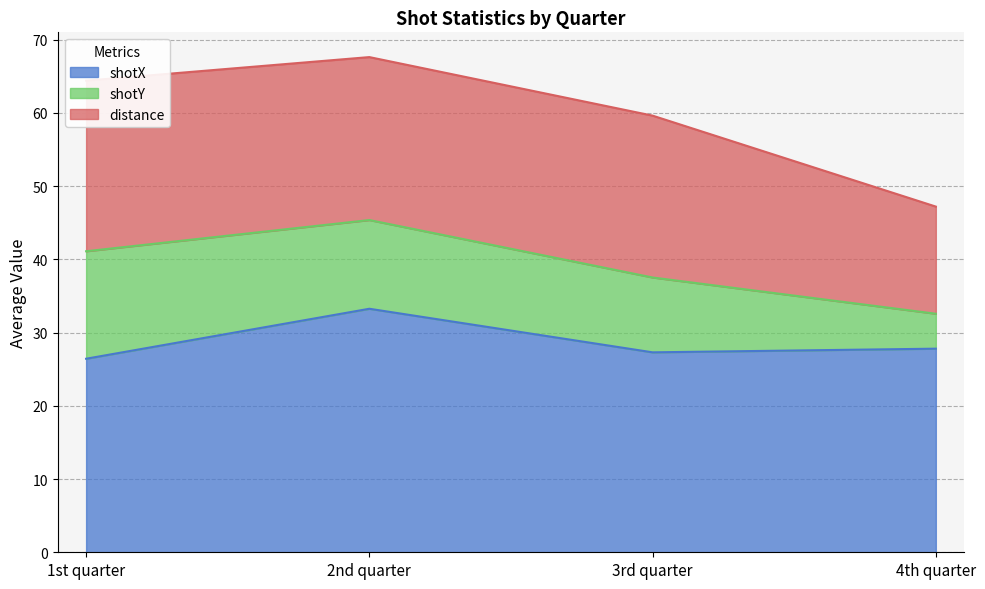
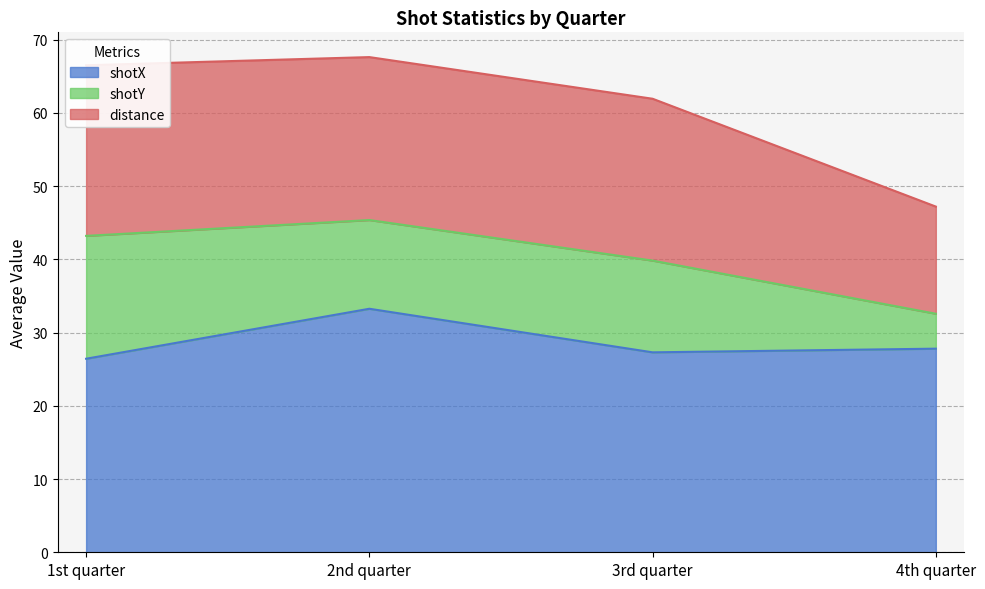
shotY, 1st quarter: 15 -> 17
shotY, 3rd quarter: 10 -> 13
